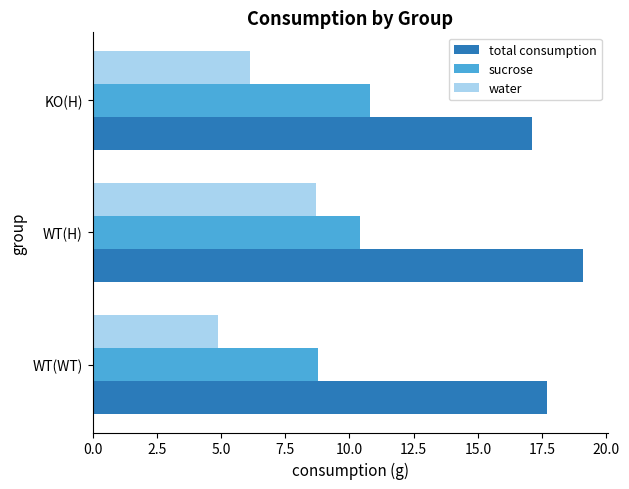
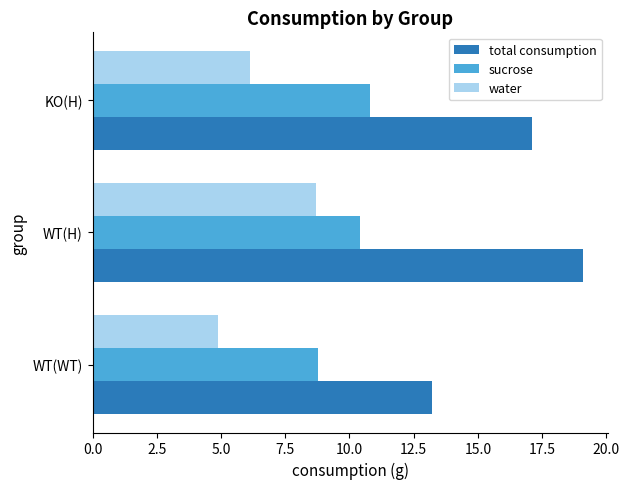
total consumption, WT(WT): 17.7 -> 13.2
